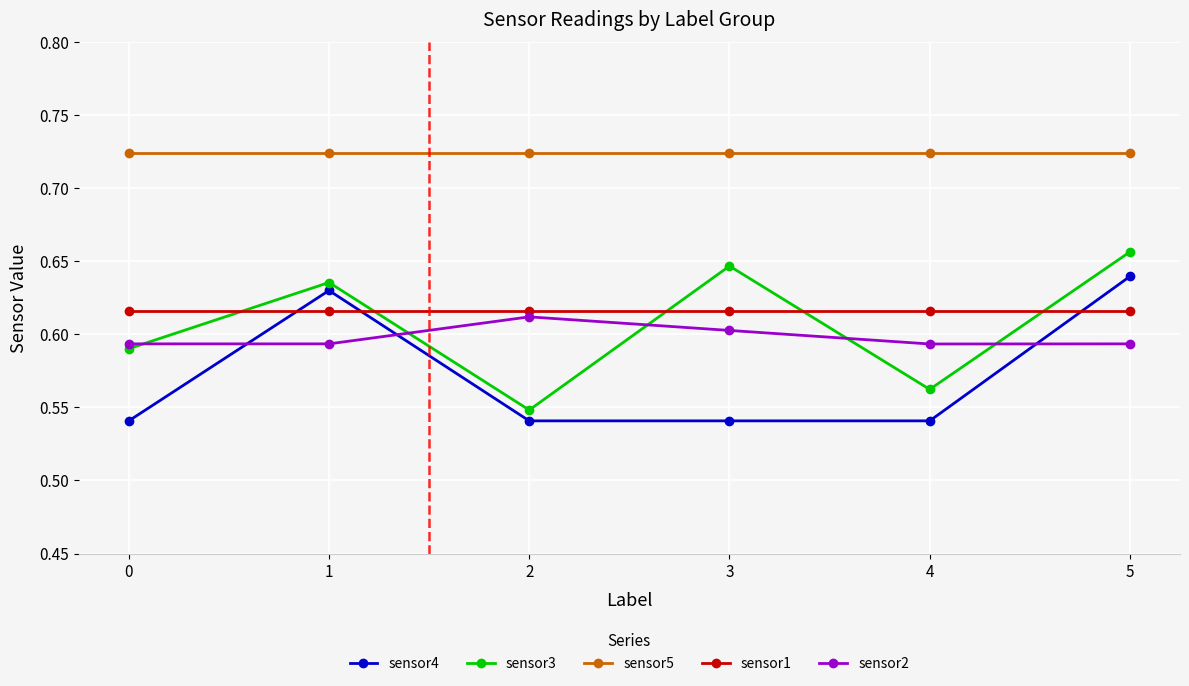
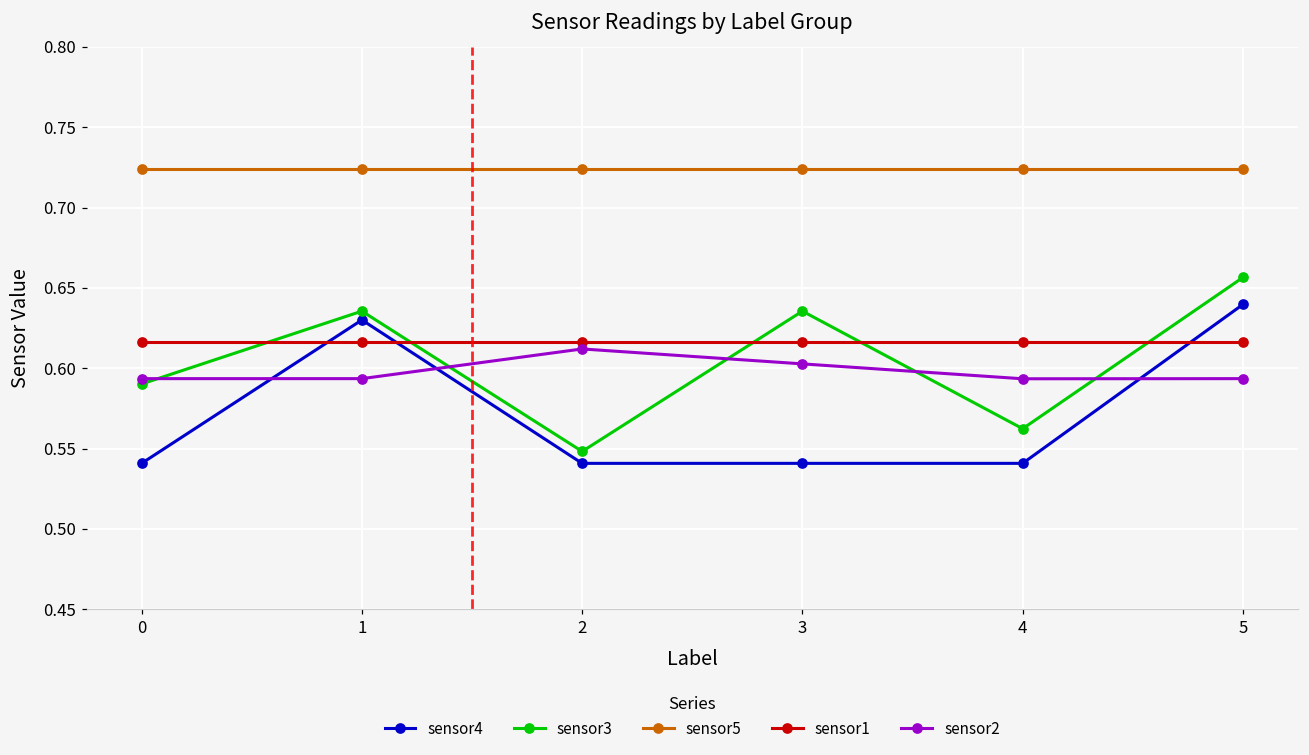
sensor3, 3: 0.647 -> 0.636
